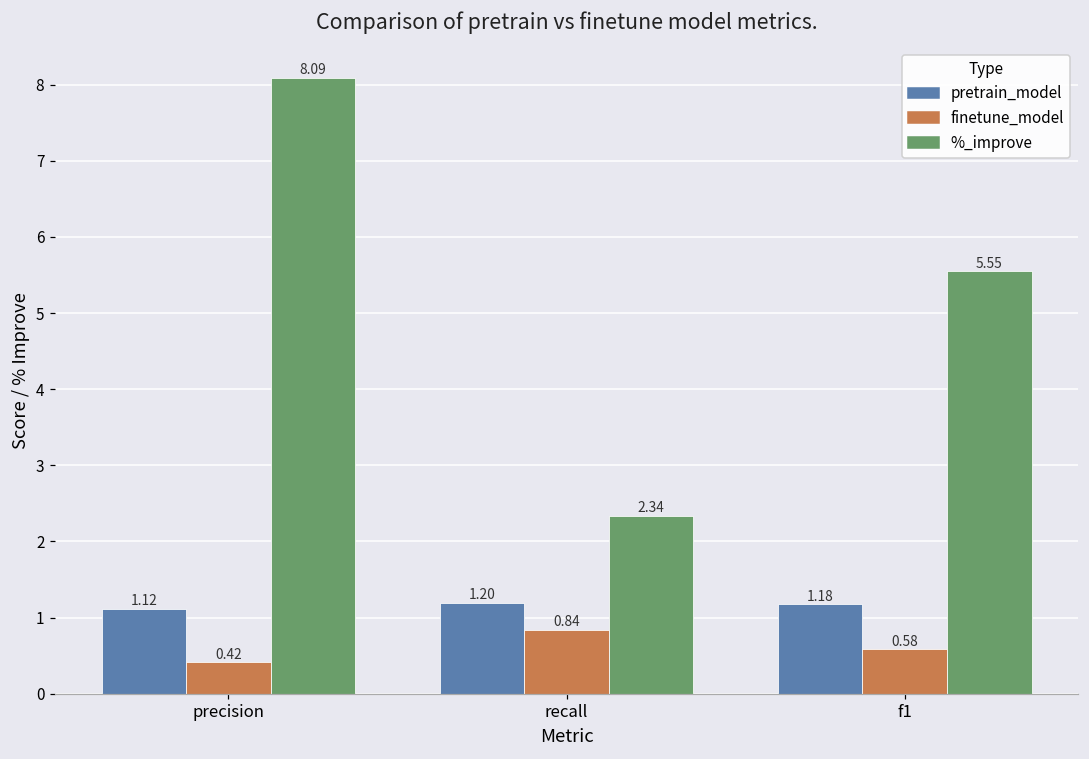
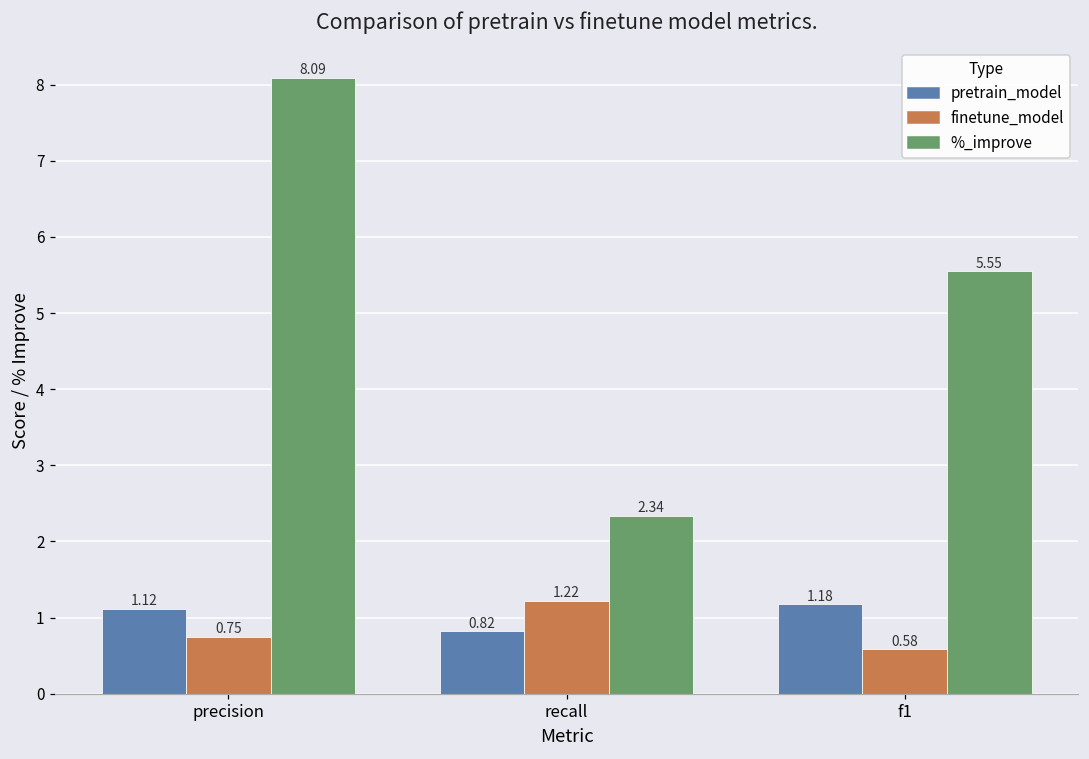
finetune_model, precision: 0.42 -> 0.75
pretrain_model, recall: 1.20 -> 0.82
finetune_model, recall: 0.84 -> 1.22
